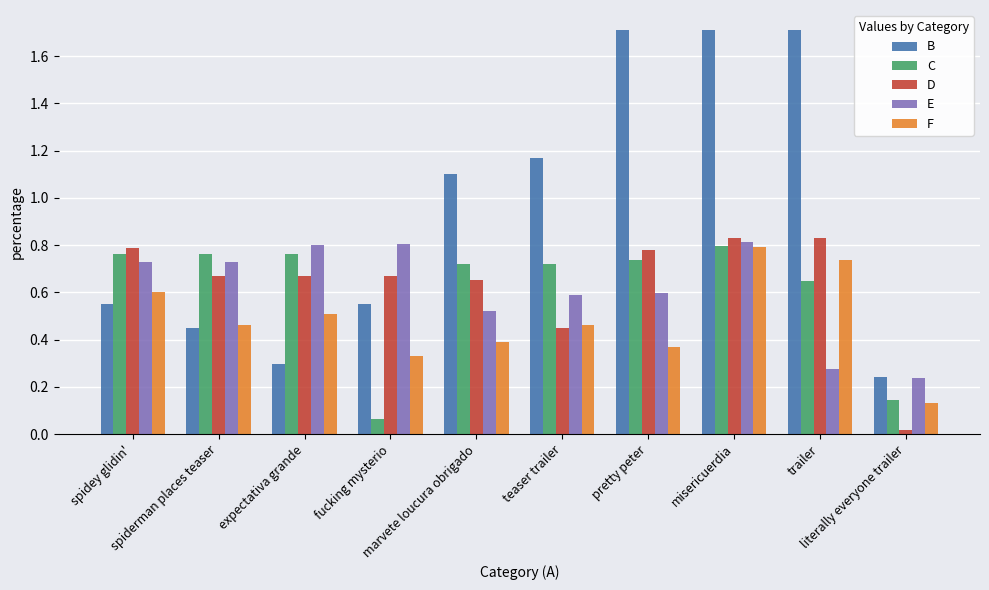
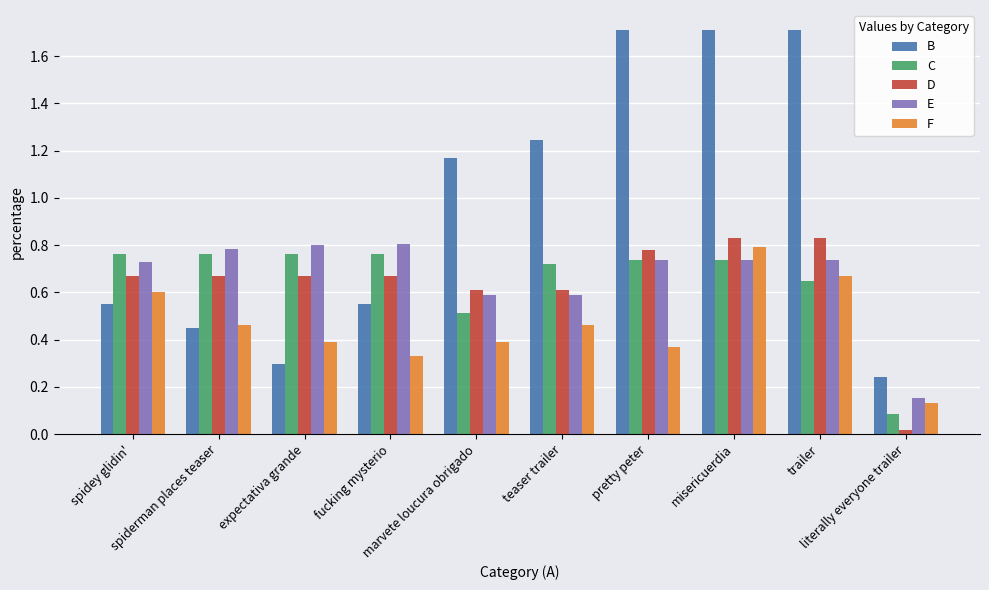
D, spidey glidin': 0.79 -> 0.67
E, spiderman places teaser: 0.73 -> 0.78
F, expectativa grande: 0.51 -> 0.39
C, fucking mysterio: 0.06 -> 0.76
B, marvete loucura obrigado: 1.10 -> 1.17
C, marvete loucura obrigado: 0.72 -> 0.51
D, marvete loucura obrigado: 0.65 -> 0.61
E, marvete loucura obrigado: 0.52 -> 0.59
B, teaser trailer: 1.17 -> 1.24
D, teaser trailer: 0.45 -> 0.61
E, pretty peter: 0.60 -> 0.74
C, misericuerdia: 0.80 -> 0.74
E, misericuerdia: 0.81 -> 0.74
E, trailer: 0.27 -> 0.74
F, trailer: 0.74 -> 0.67
C, literally everyone trailer: 0.15 -> 0.09
E, literally everyone trailer: 0.24 -> 0.15
